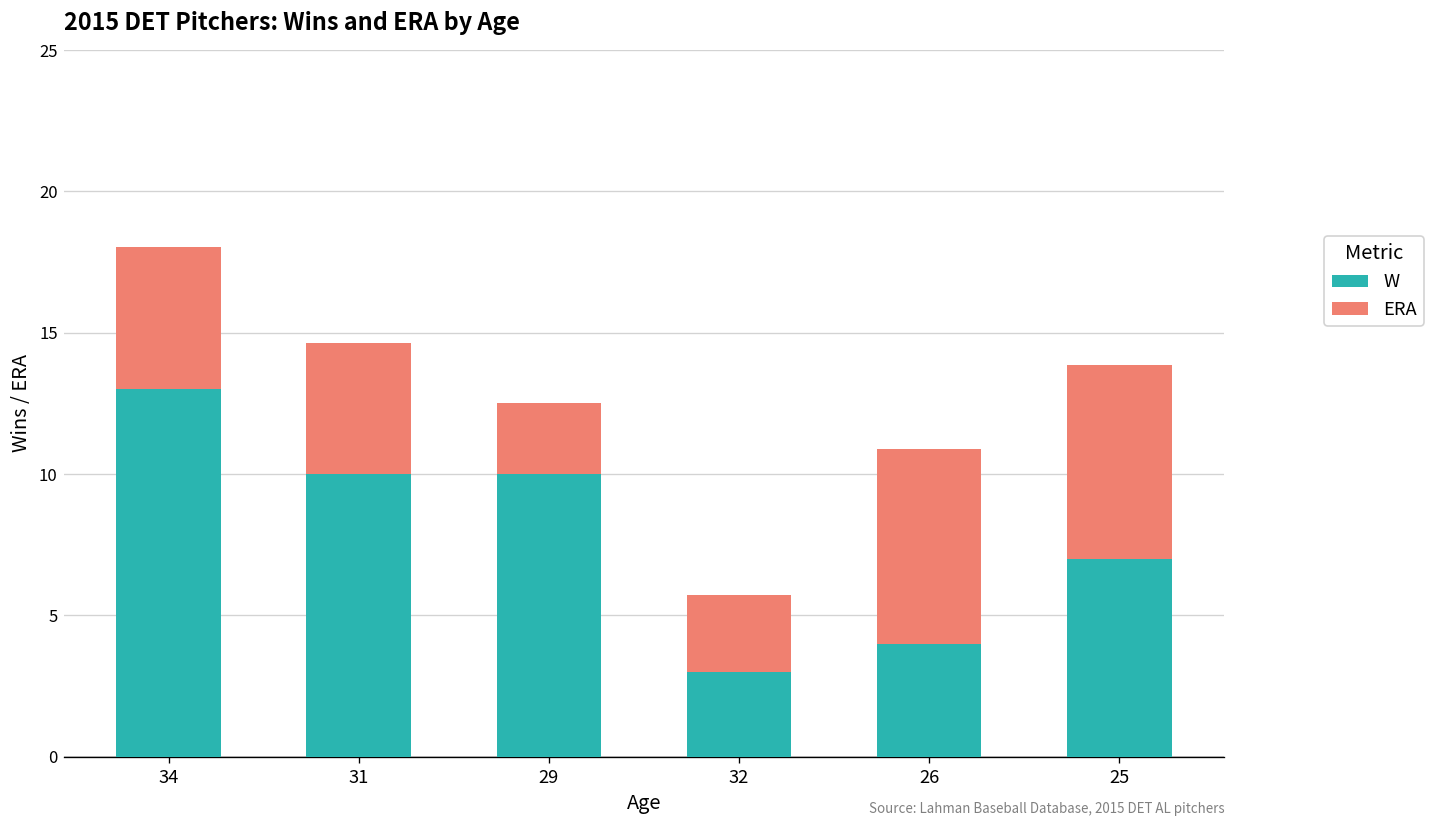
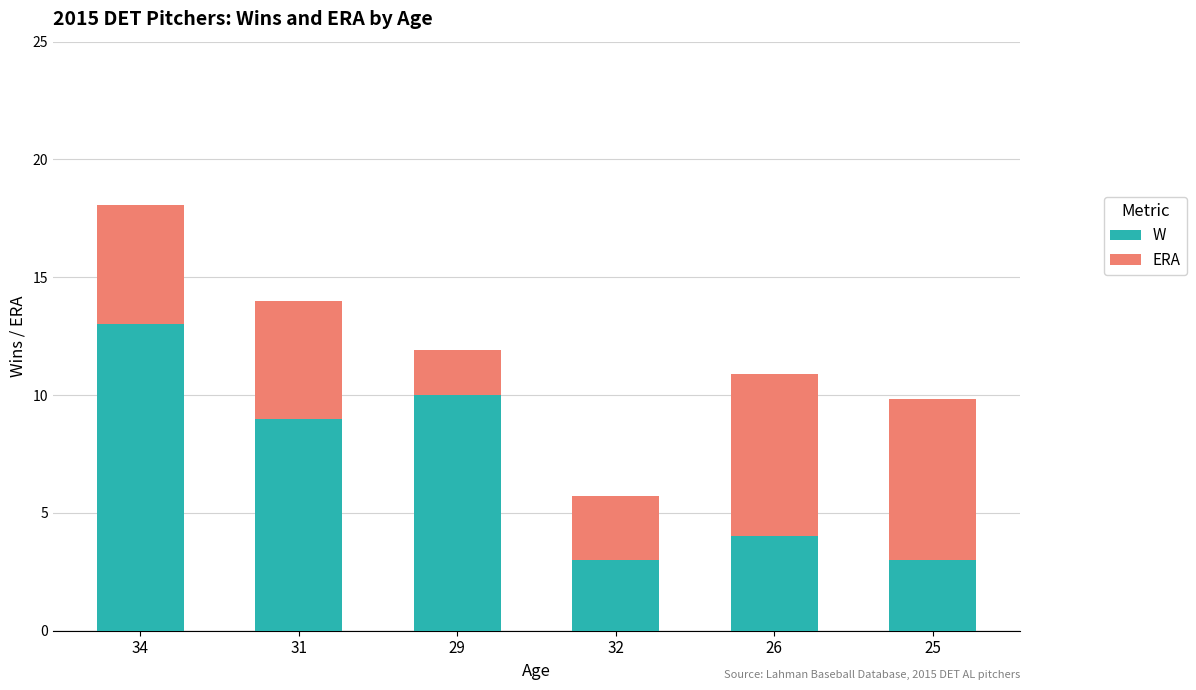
W, 31: 10 -> 9
ERA, 31: 4.6 -> 5.0
ERA, 29: 2.5 -> 1.9
W, 25: 7 -> 3
